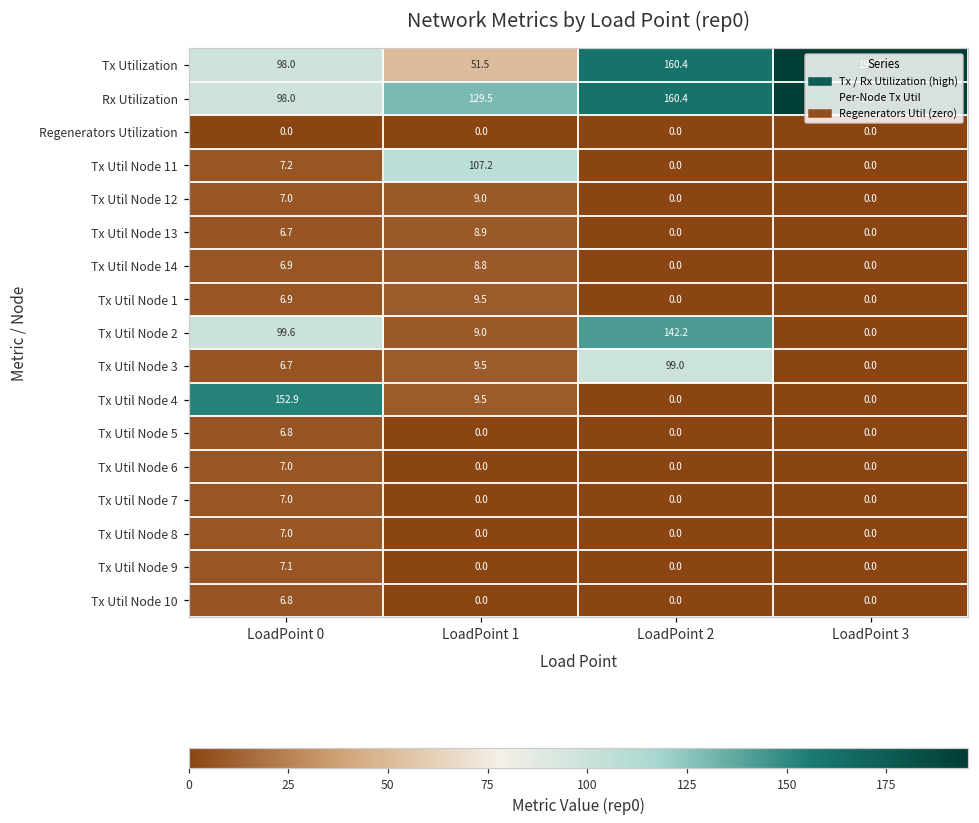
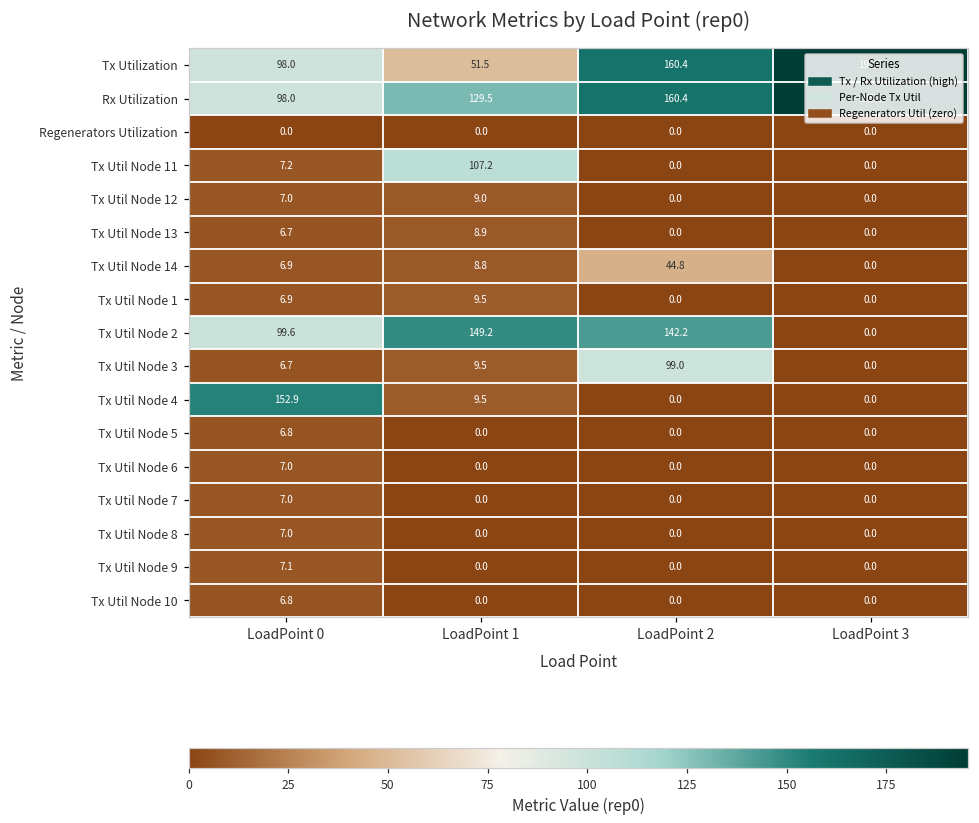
Tx Util Node 14, LoadPoint 2: 0.0 -> 44.8
Tx Util Node 2, LoadPoint 1: 9.0 -> 149.2
